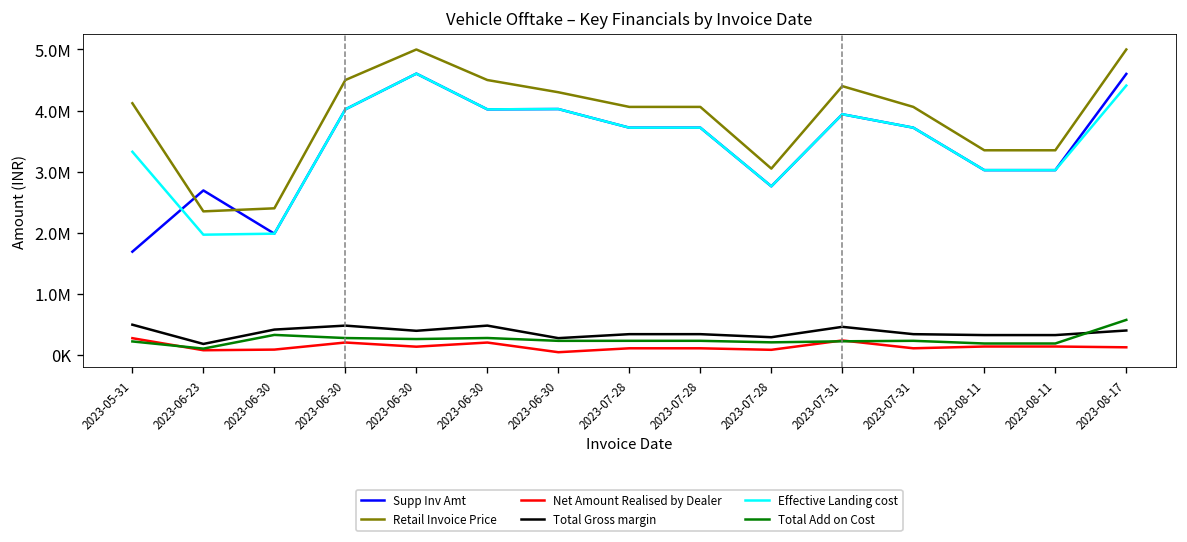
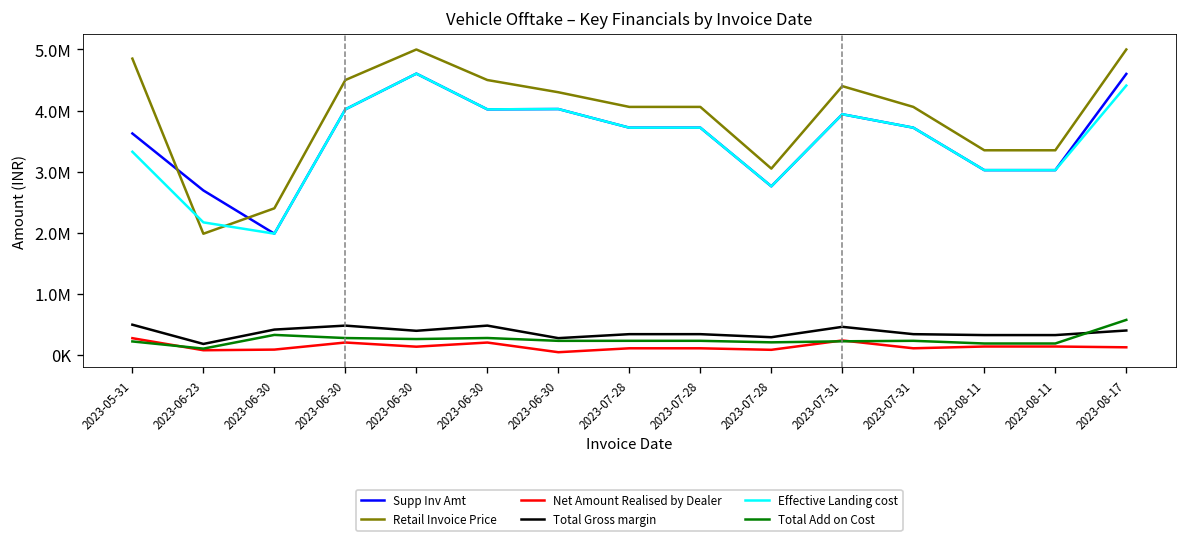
Supp Inv Amt, 2023-05-31: 1700000 -> 3600000
Retail Invoice Price, 2023-05-31: 4100000 -> 4900000
Retail Invoice Price, 2023-06-23: 2400000 -> 2000000
Effective Landing cost, 2023-06-23: 2000000 -> 2200000
